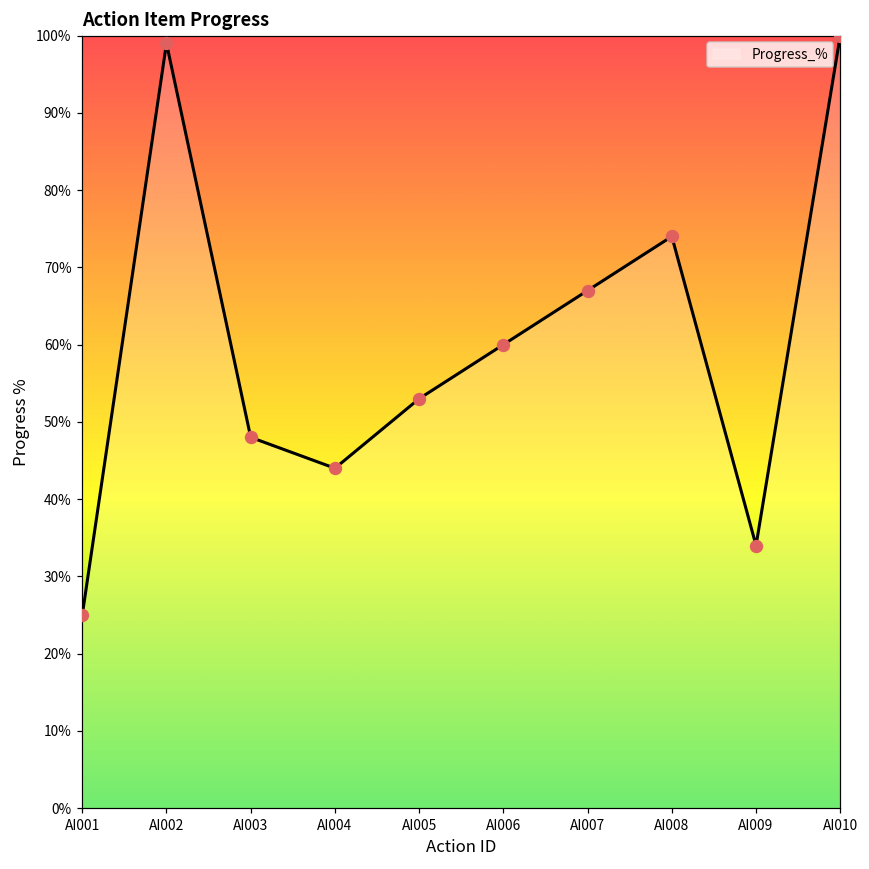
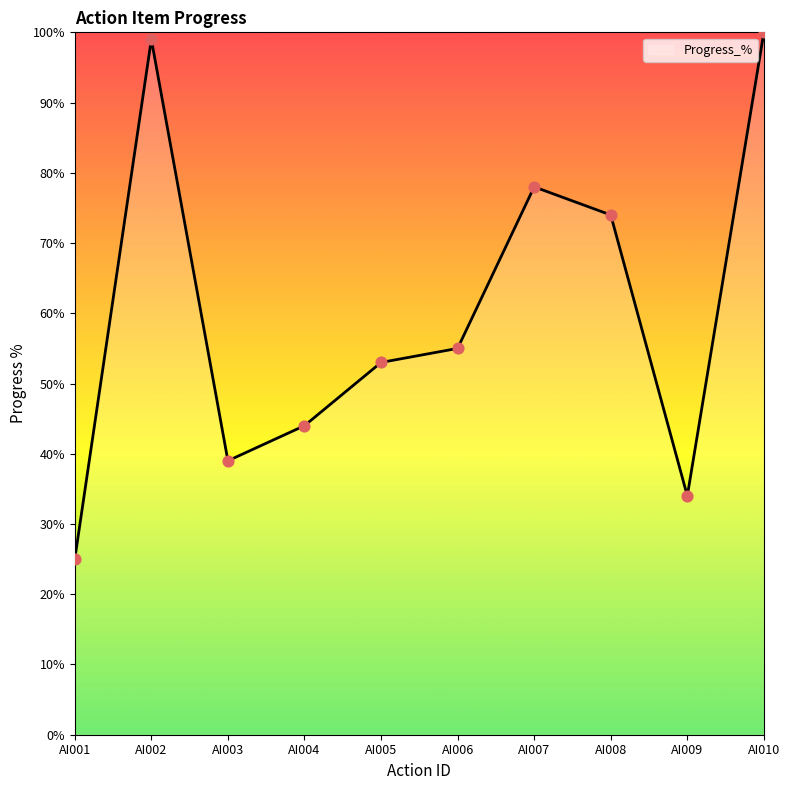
AI003: 48% -> 39%
AI006: 60% -> 55%
AI007: 67% -> 78%
